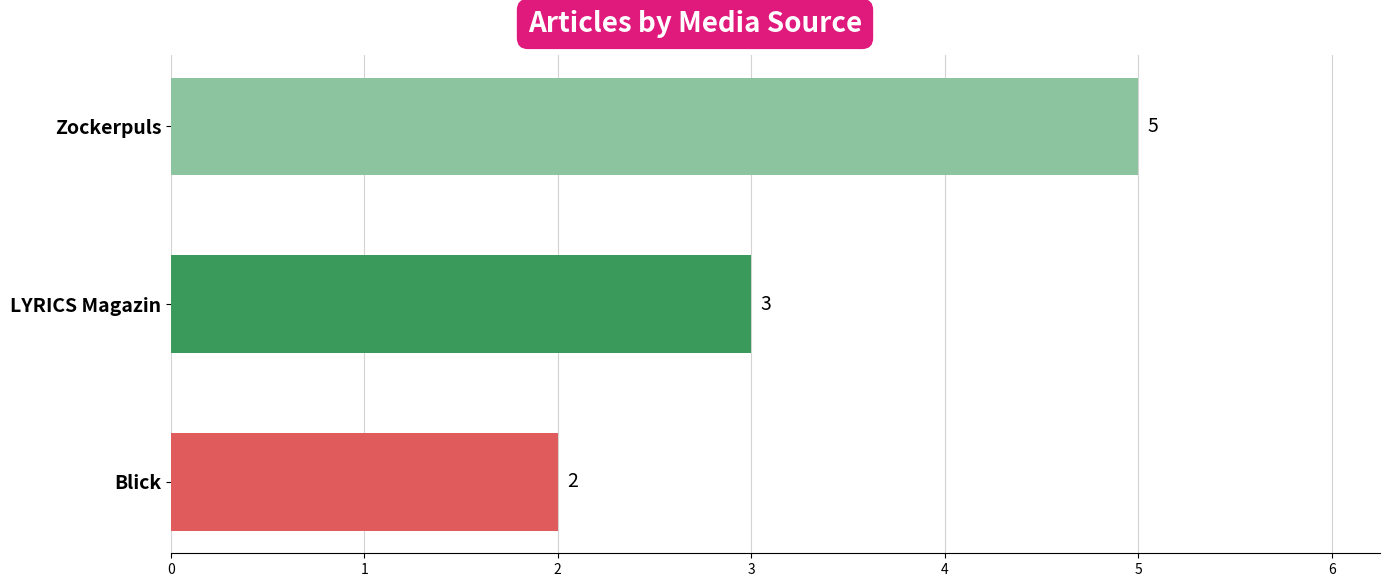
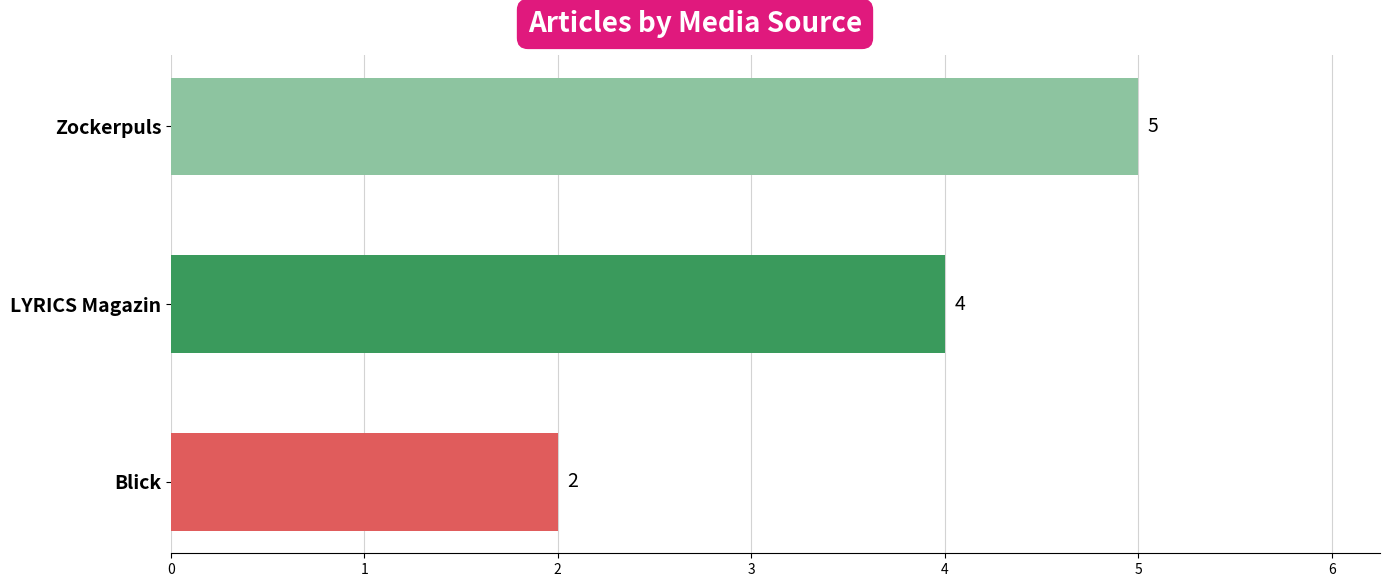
LYRICS Magazin: 3 -> 4
